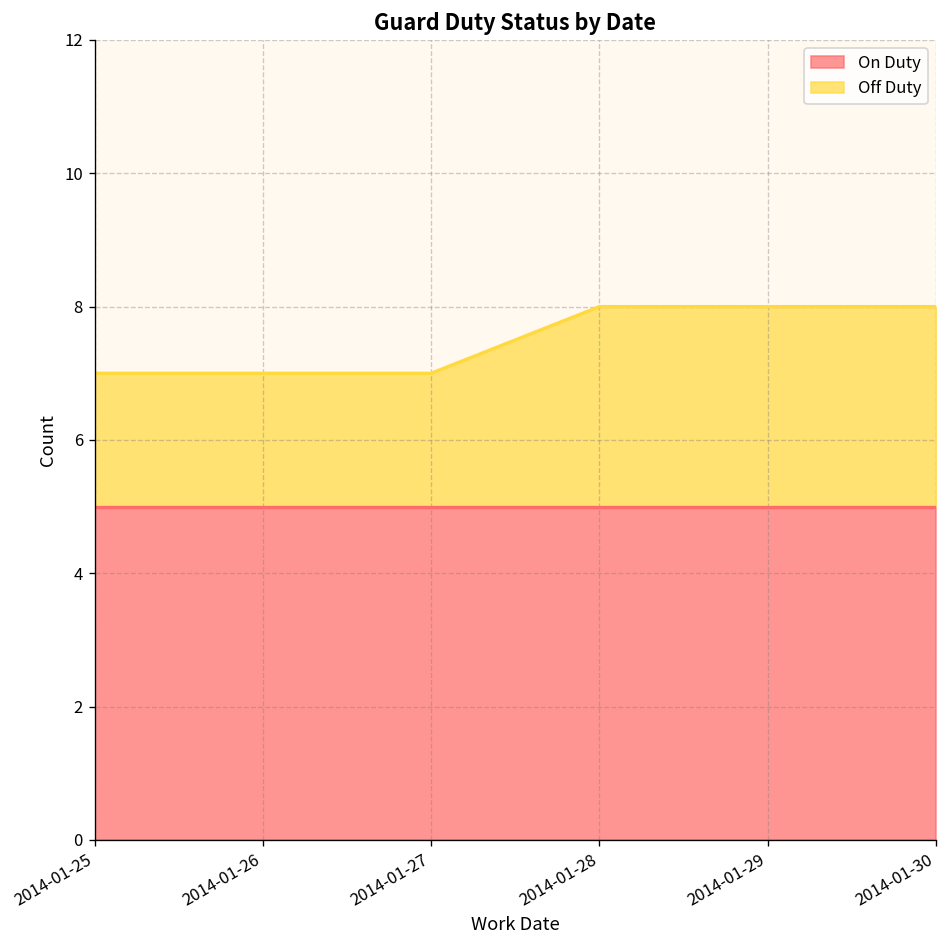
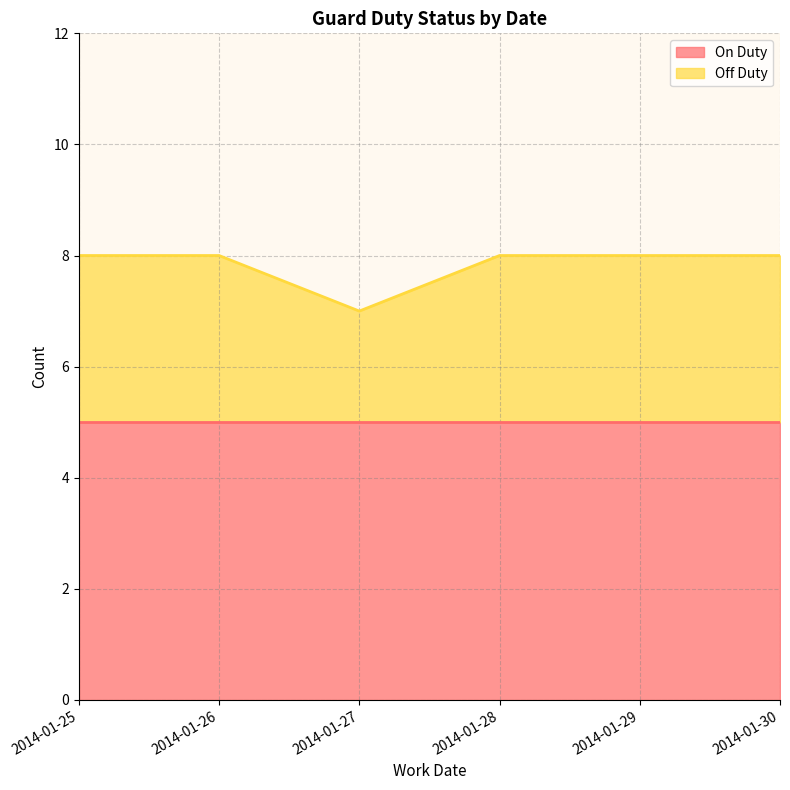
Off Duty, 2014-01-25: 2 -> 3
Off Duty, 2014-01-26: 2 -> 3
